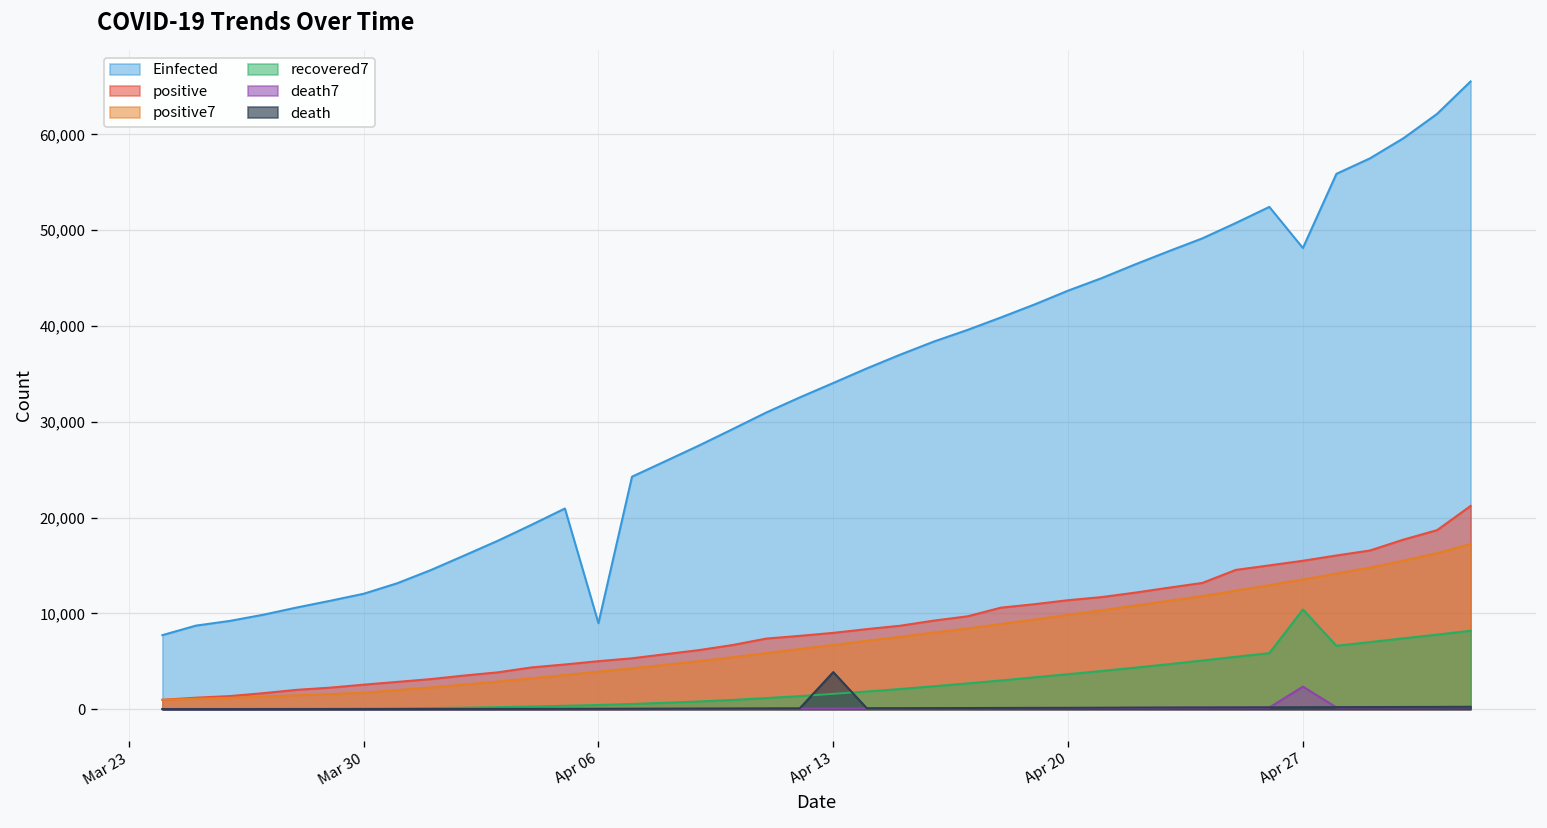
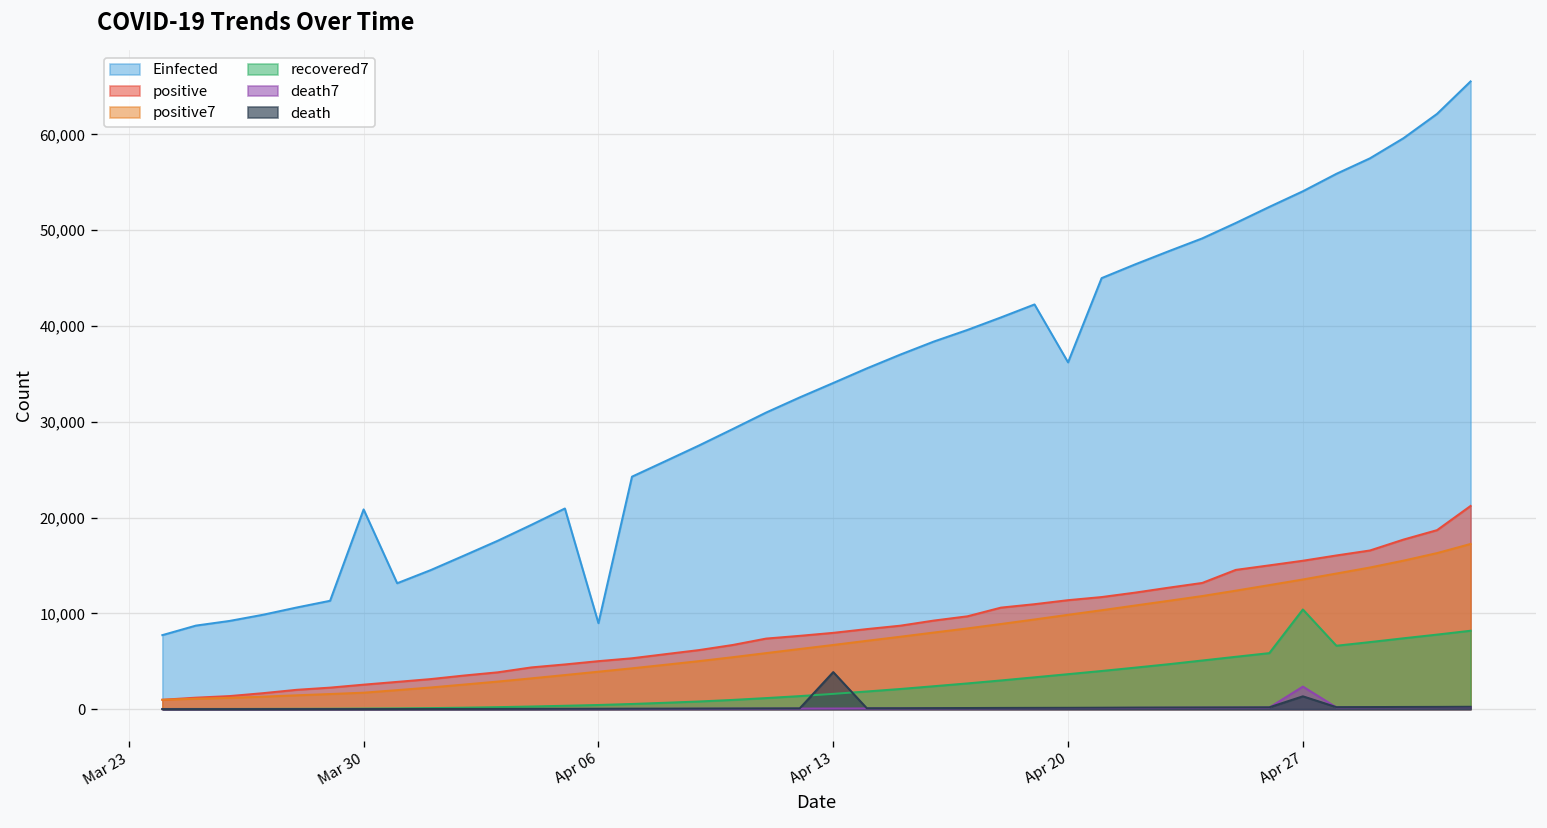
Einfected, Mar 30: 12,000 -> 21,000
Einfected, Apr 20: 44,000 -> 36,000
Einfected, Apr 27: 48,000 -> 54,000
death, Apr 27: 0 -> 1,000
